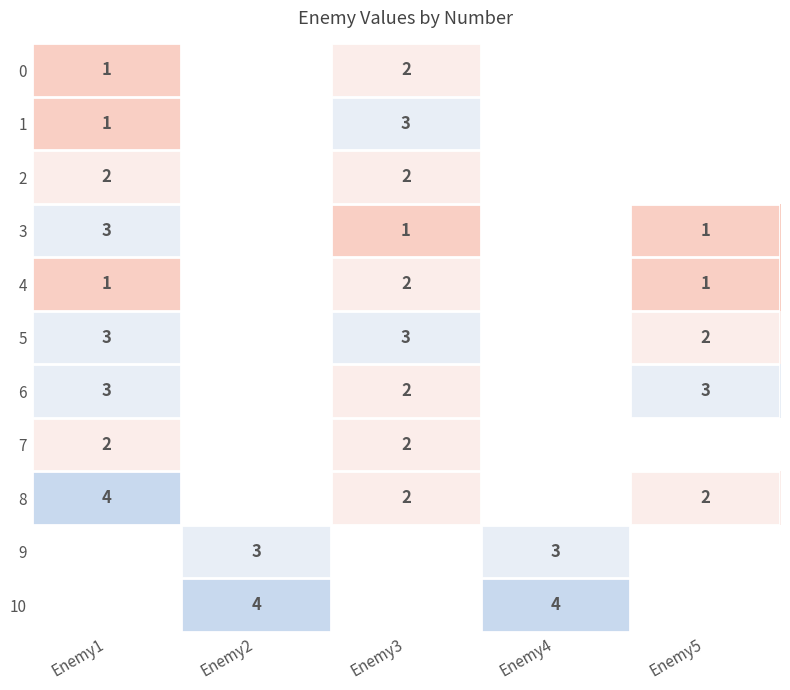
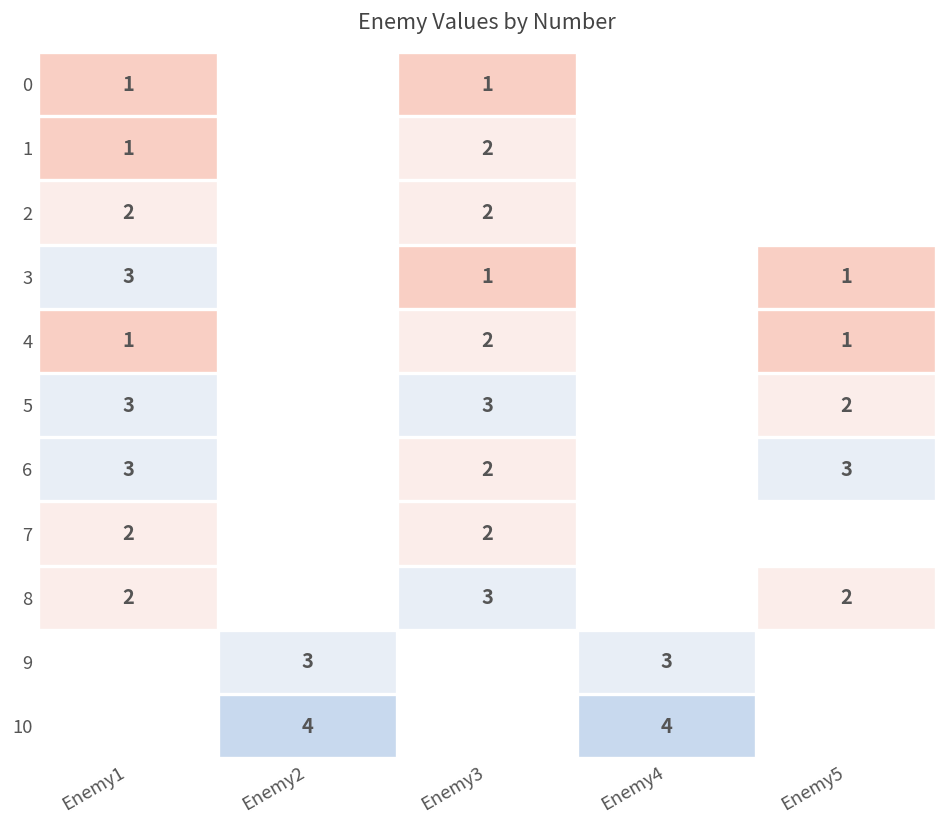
0, Enemy3: 2 -> 1
1, Enemy3: 3 -> 2
8, Enemy1: 4 -> 2
8, Enemy3: 2 -> 3
